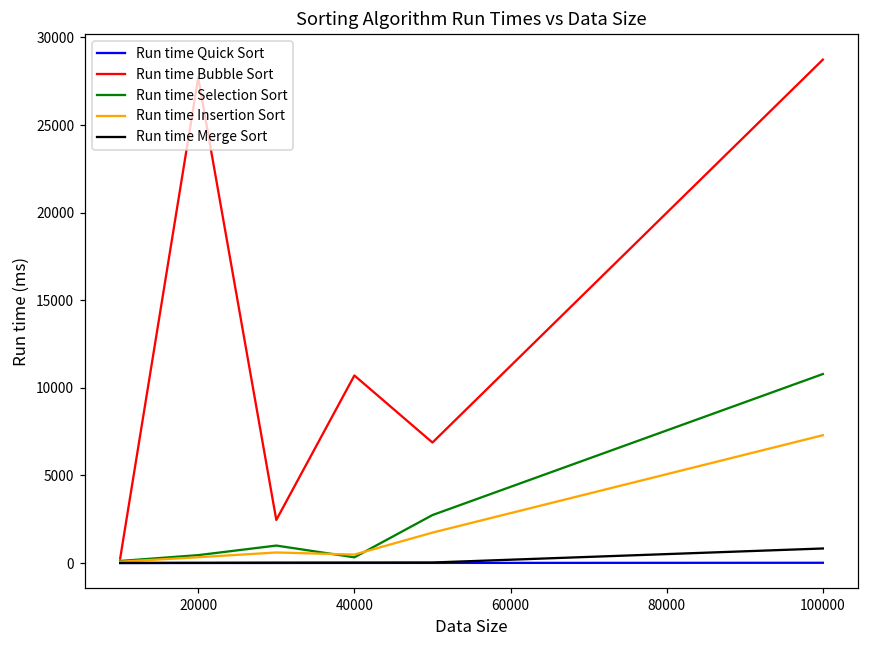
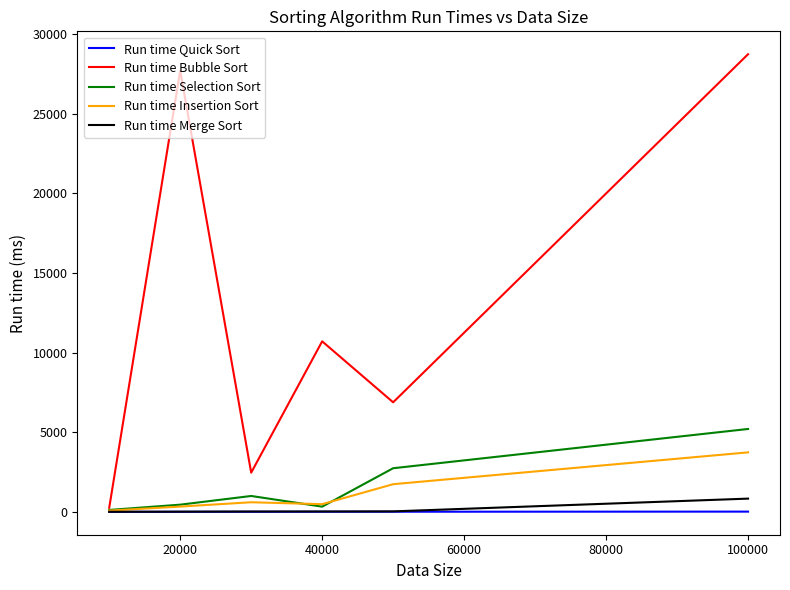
Run time Selection Sort, 100000: 10800 -> 5200
Run time Insertion Sort, 100000: 7300 -> 3700
